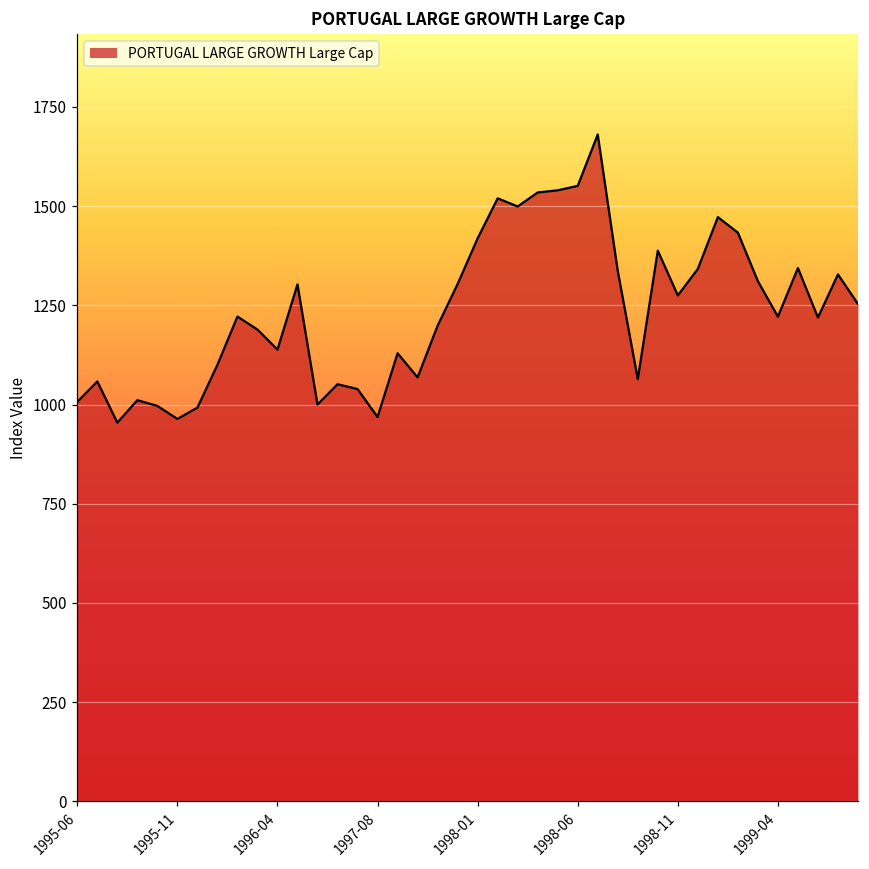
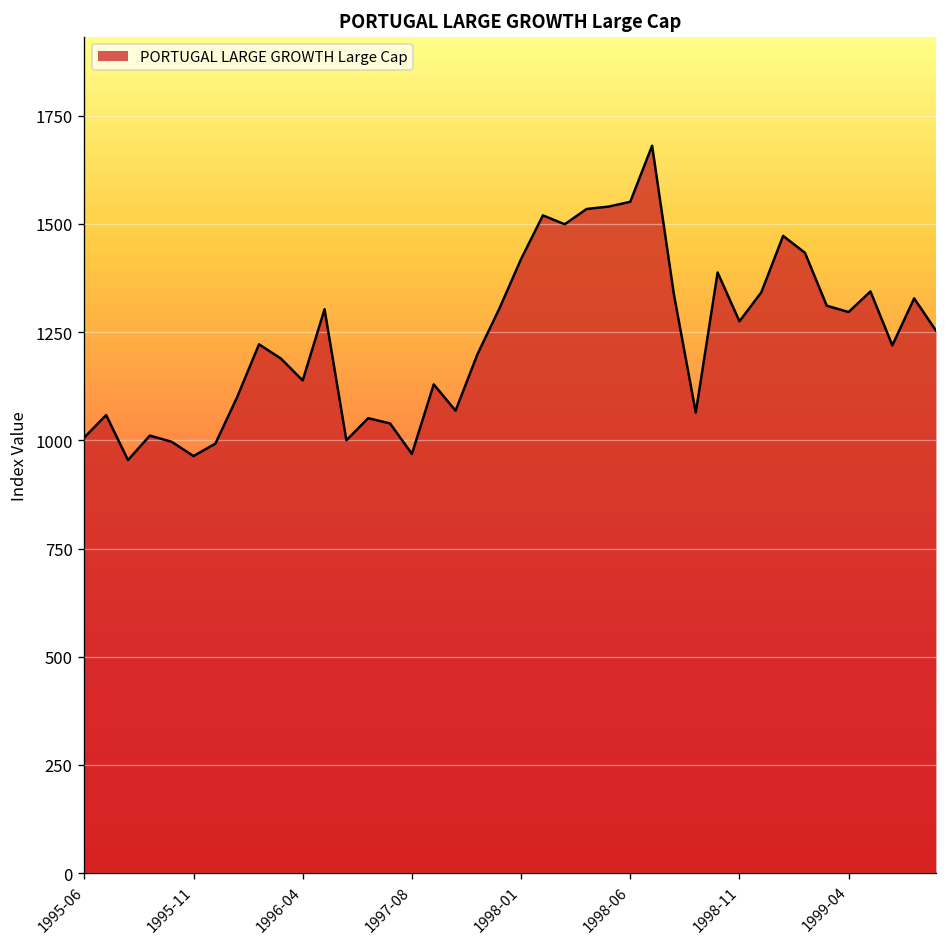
1999-04: 1220 -> 1300
